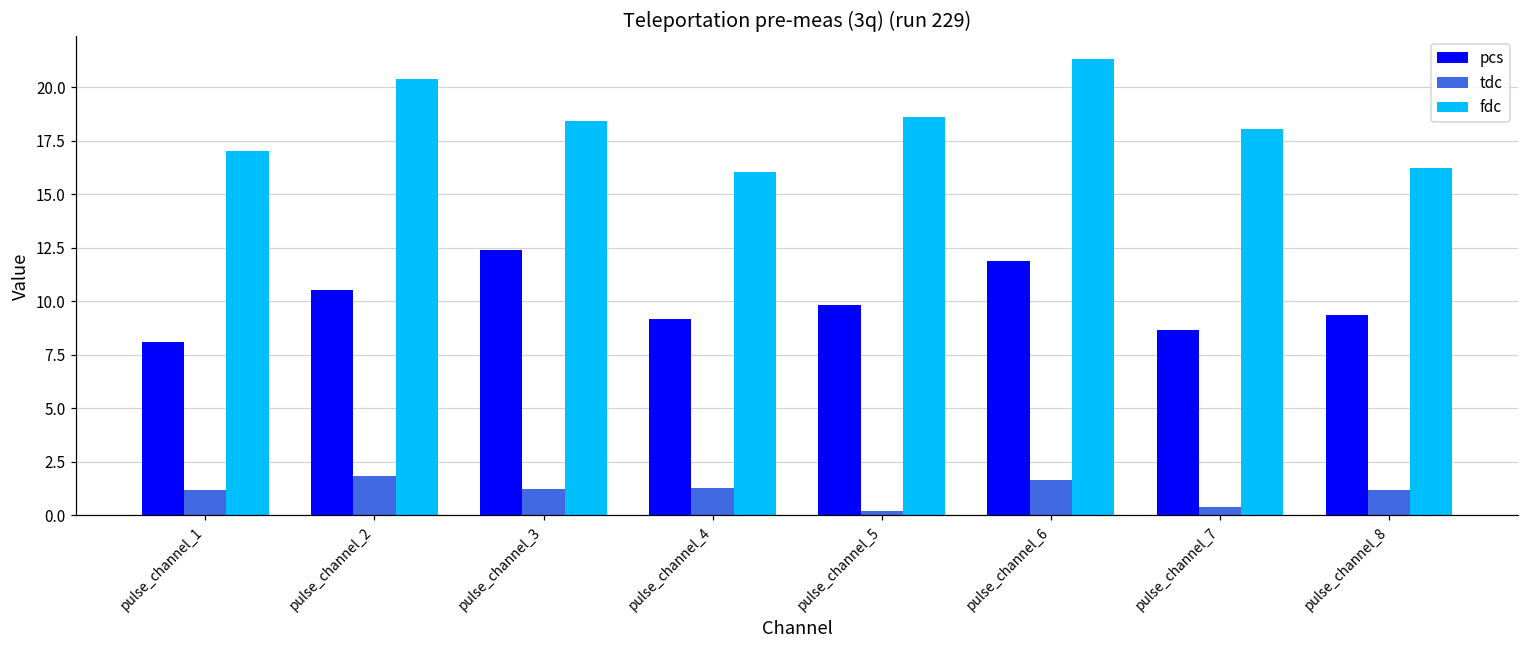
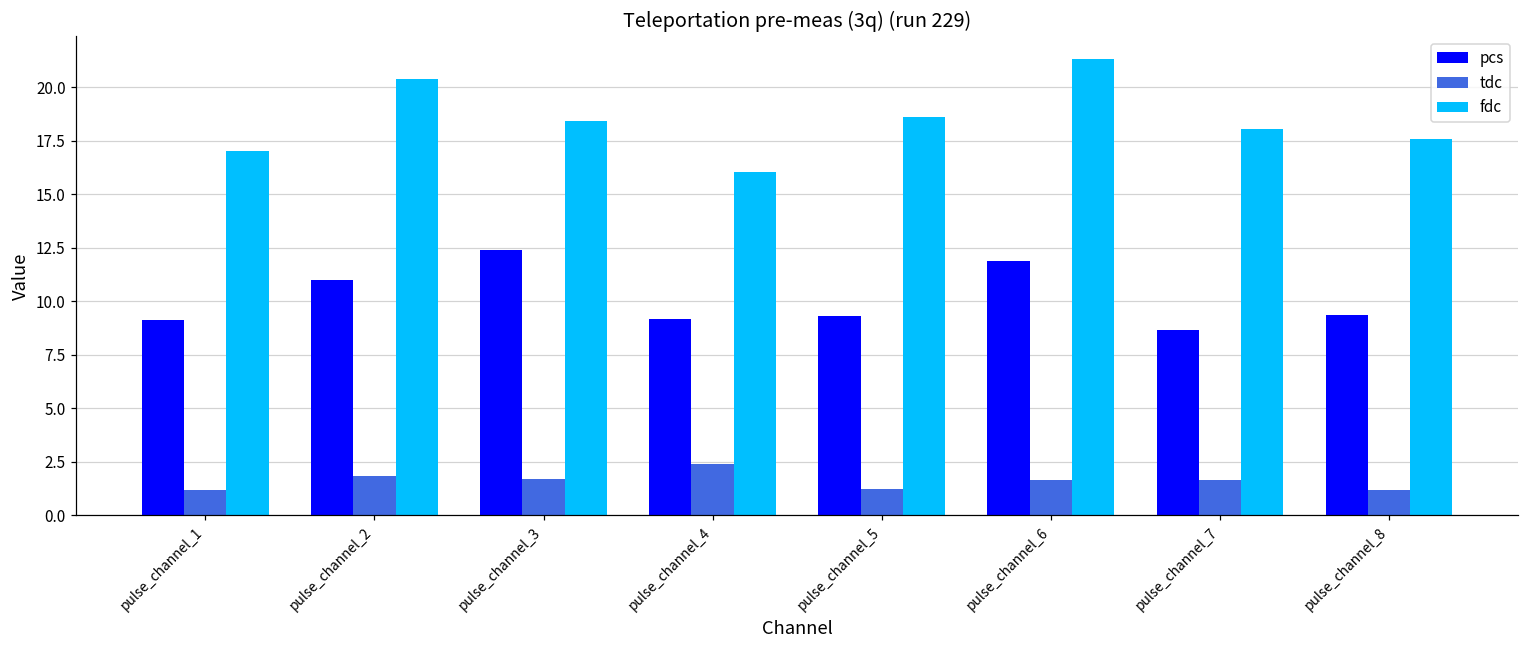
pcs, pulse_channel_1: 8.1 -> 9.1
pcs, pulse_channel_2: 10.5 -> 11.0
tdc, pulse_channel_3: 1.2 -> 1.7
tdc, pulse_channel_4: 1.3 -> 2.4
pcs, pulse_channel_5: 9.8 -> 9.3
tdc, pulse_channel_5: 0.2 -> 1.2
tdc, pulse_channel_7: 0.4 -> 1.7
fdc, pulse_channel_8: 16.2 -> 17.6
